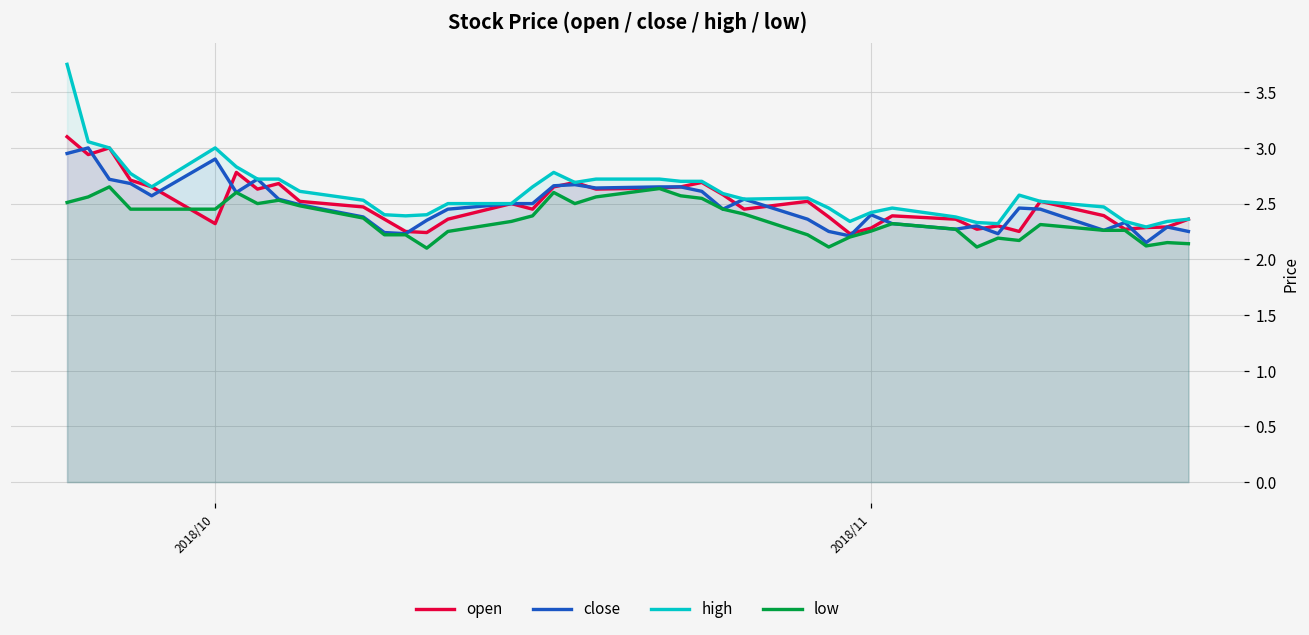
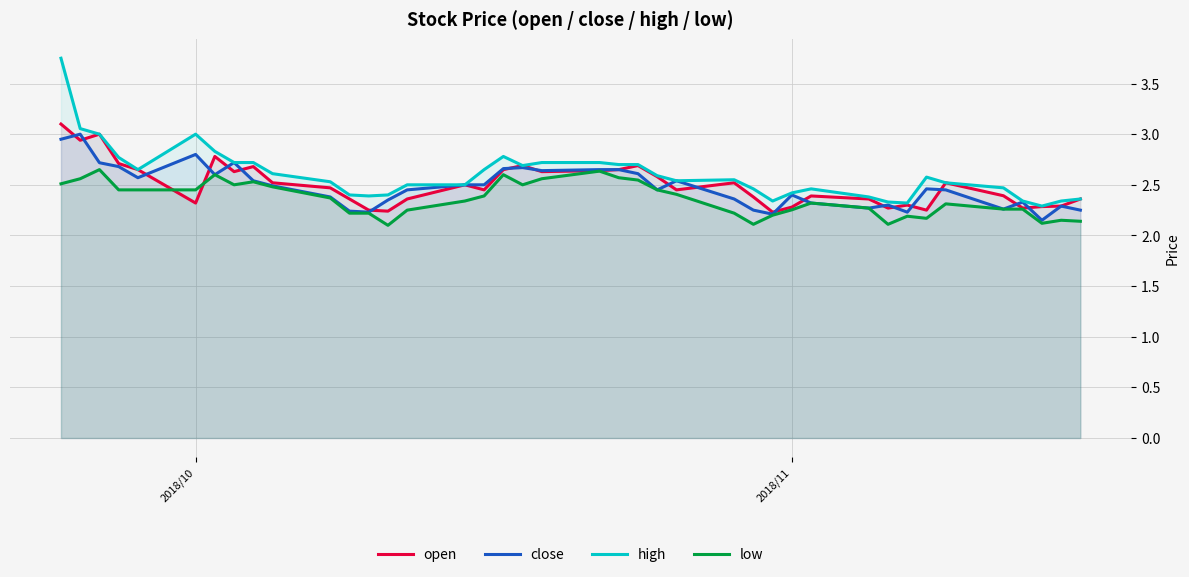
close, 2018/10: 2.9 -> 2.8
